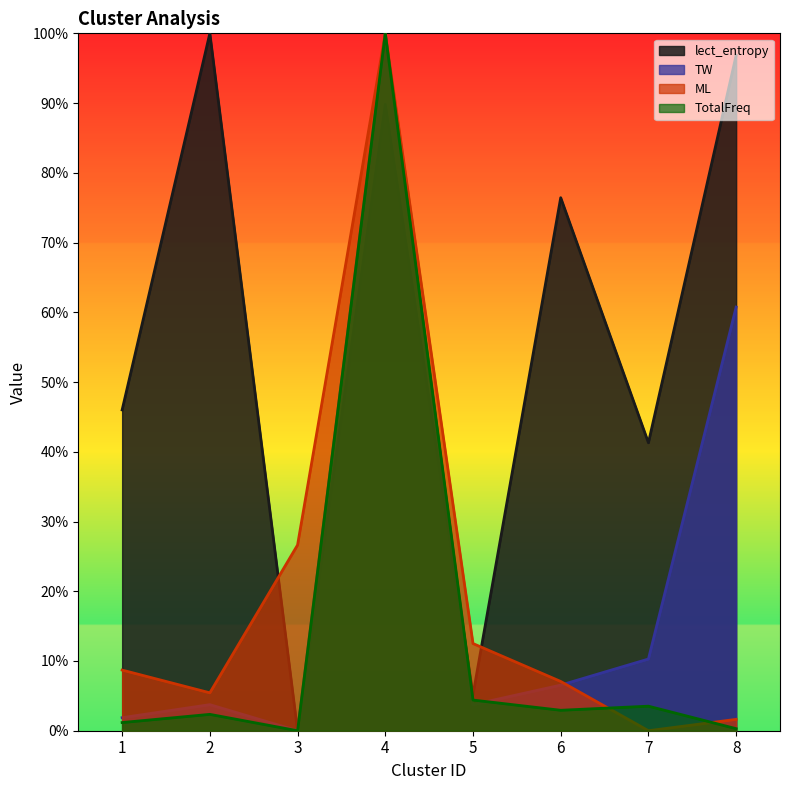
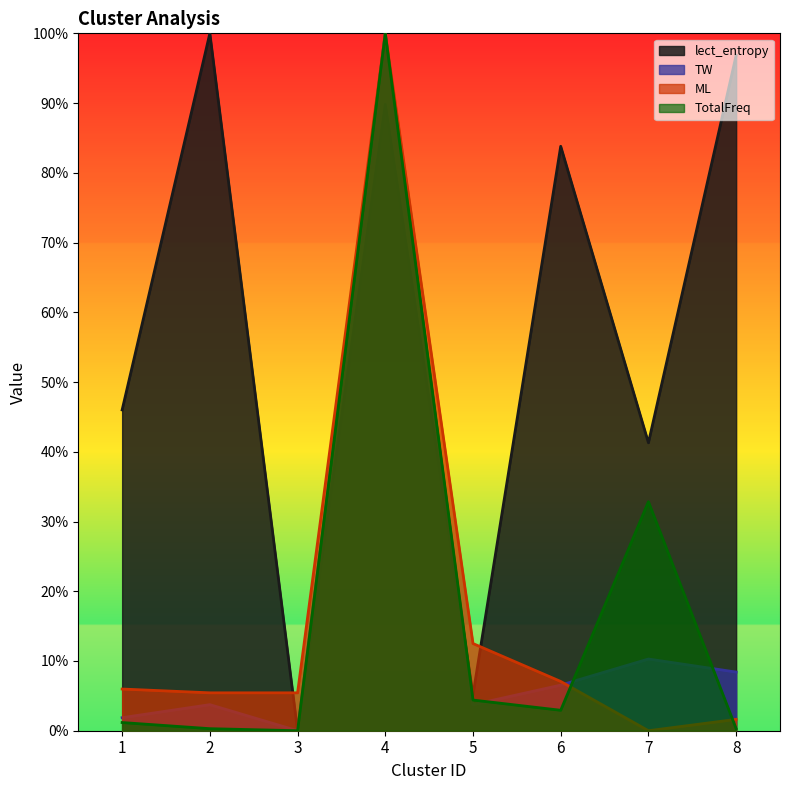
ML, 1: 9% -> 6%
TotalFreq, 2: 2% -> 0%
ML, 3: 27% -> 5%
lect_entropy, 6: 76% -> 84%
TotalFreq, 7: 4% -> 33%
TW, 8: 61% -> 8%
